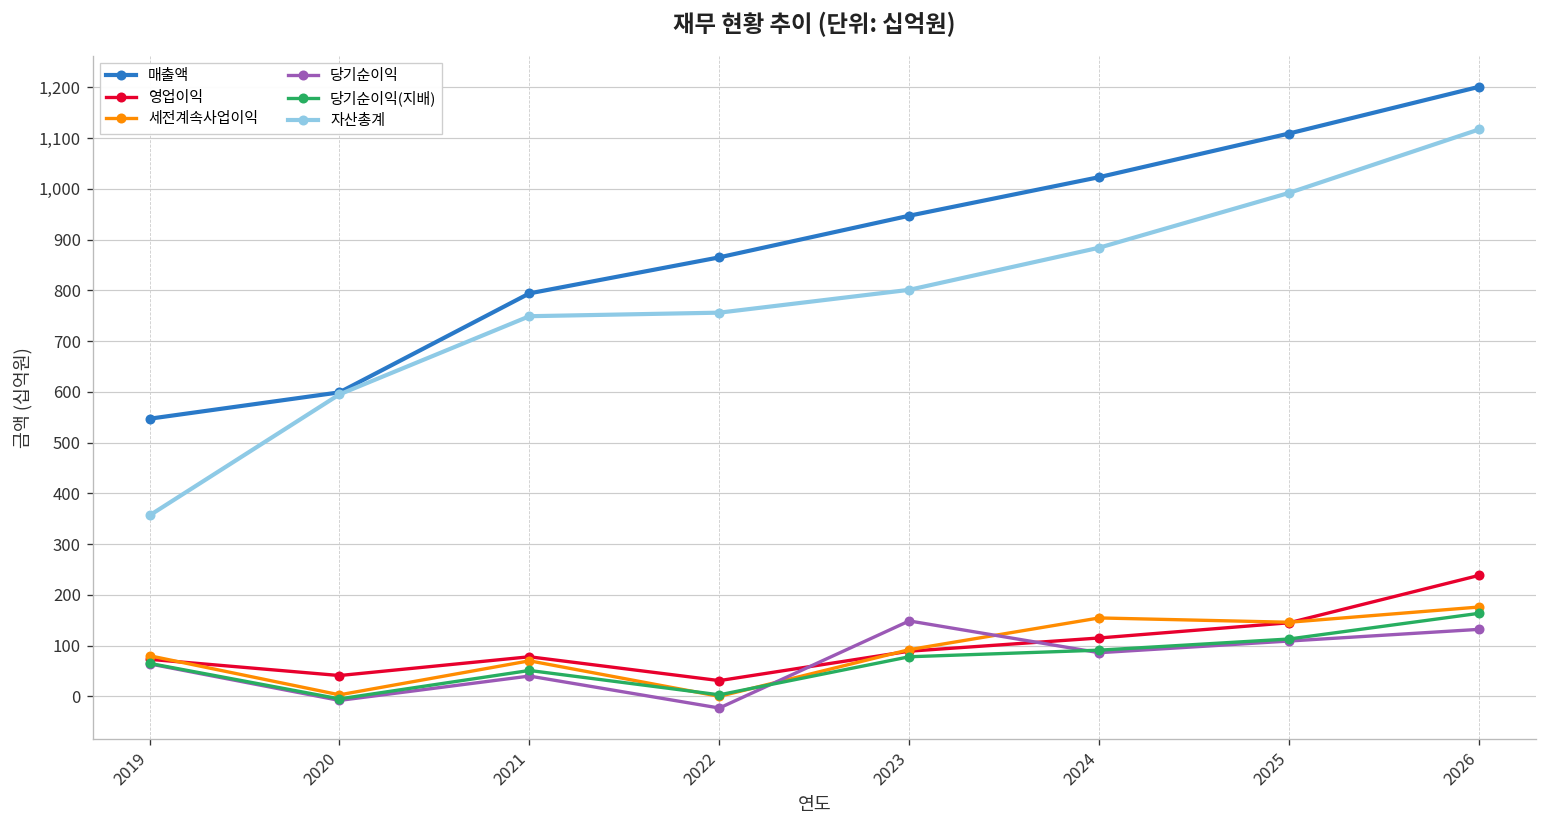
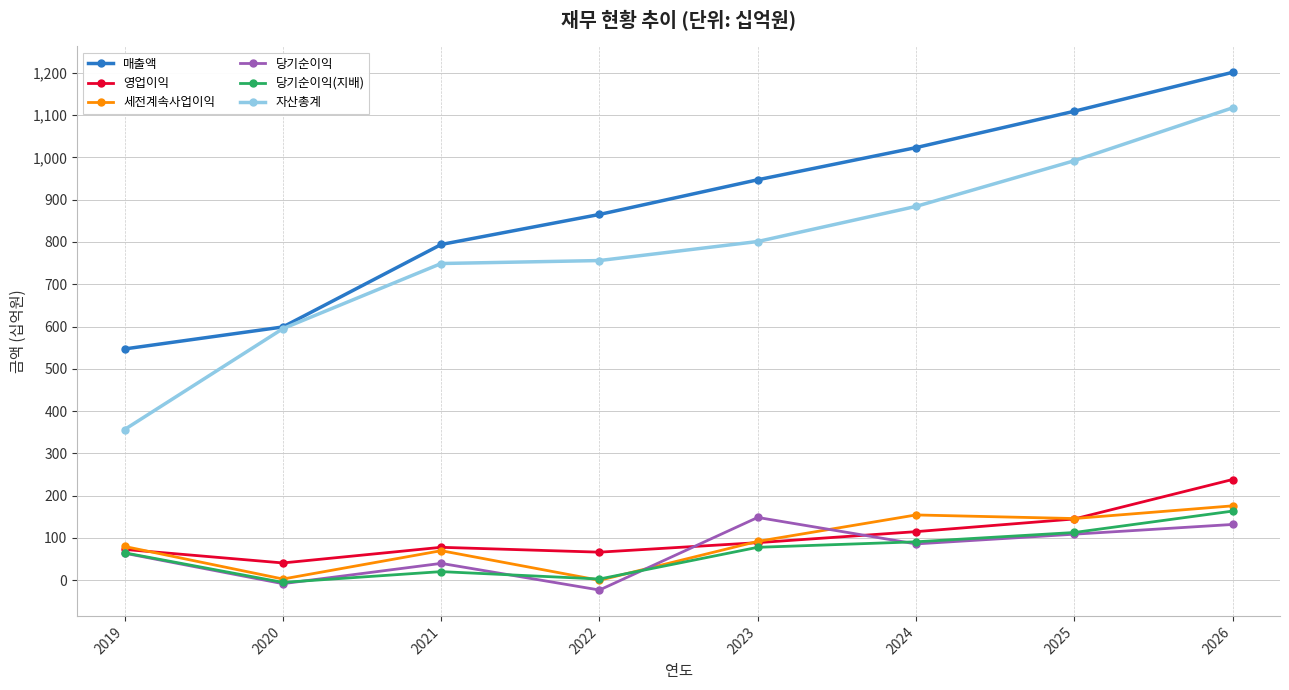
당기순이익(지배), 2021: 50 -> 20
영업이익, 2022: 30 -> 70
